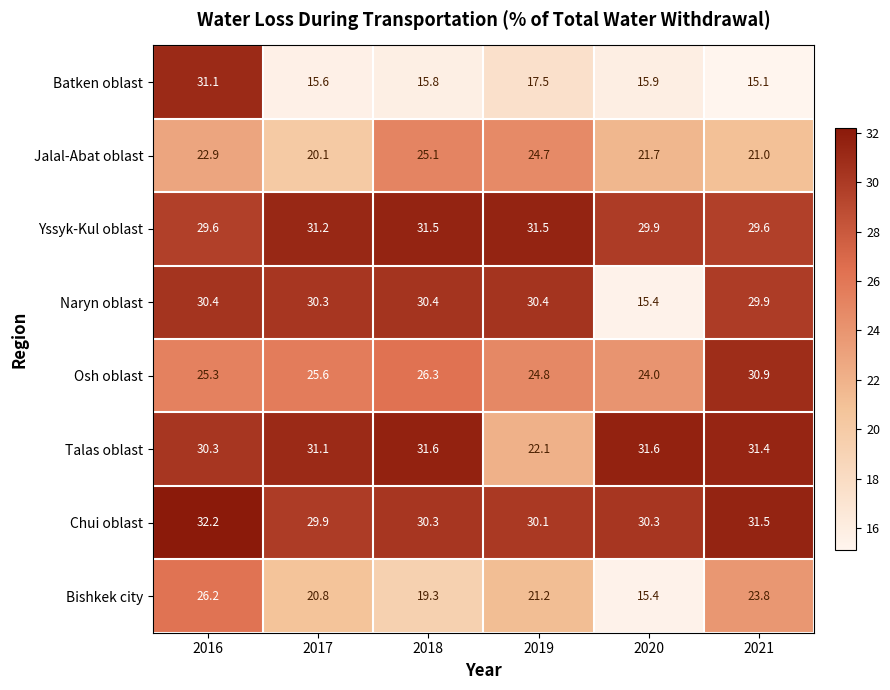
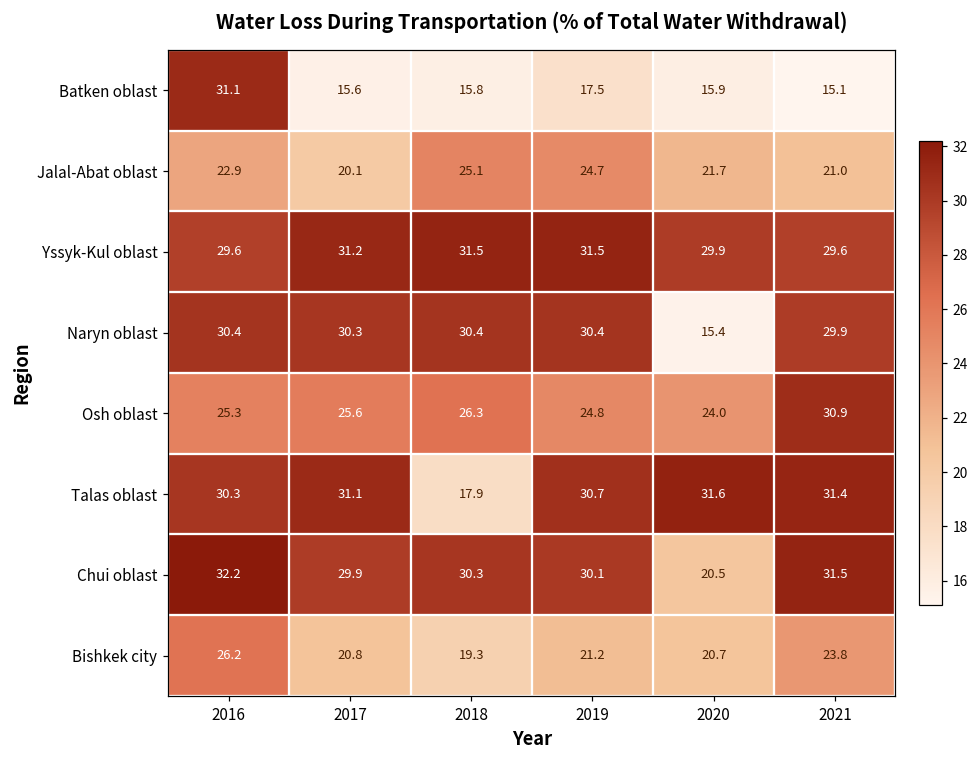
Talas oblast, 2018: 31.6 -> 17.9
Talas oblast, 2019: 22.1 -> 30.7
Chui oblast, 2020: 30.3 -> 20.5
Bishkek city, 2020: 15.4 -> 20.7
